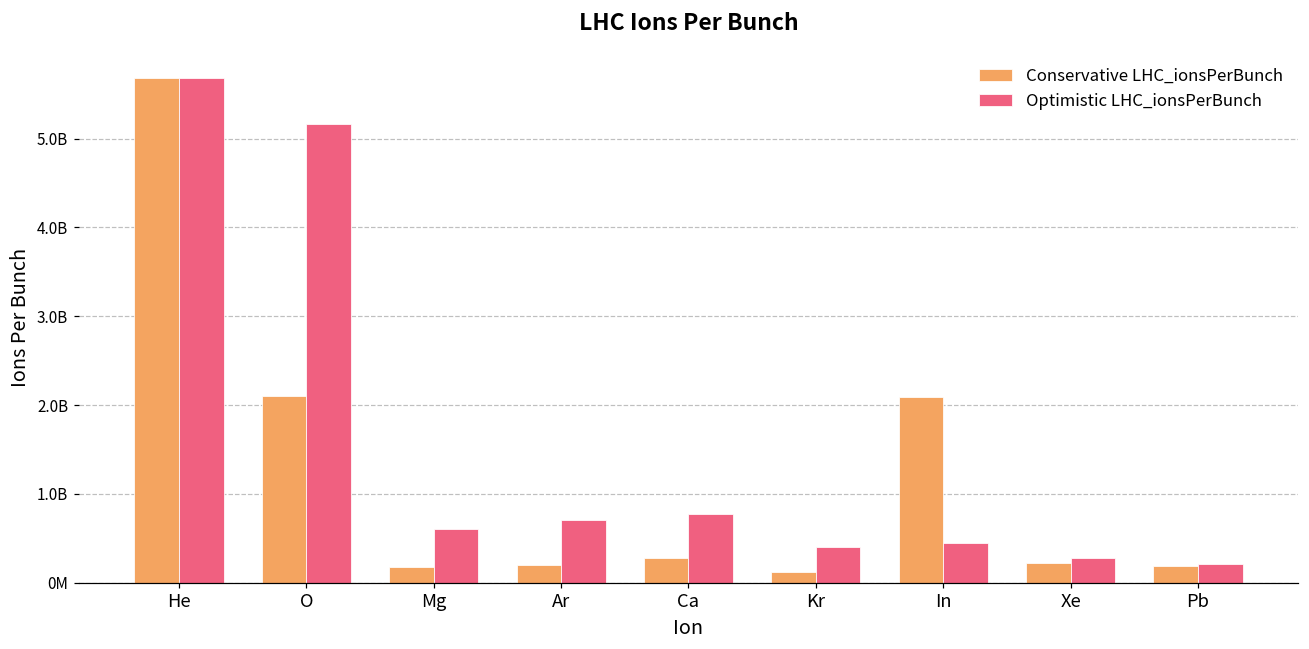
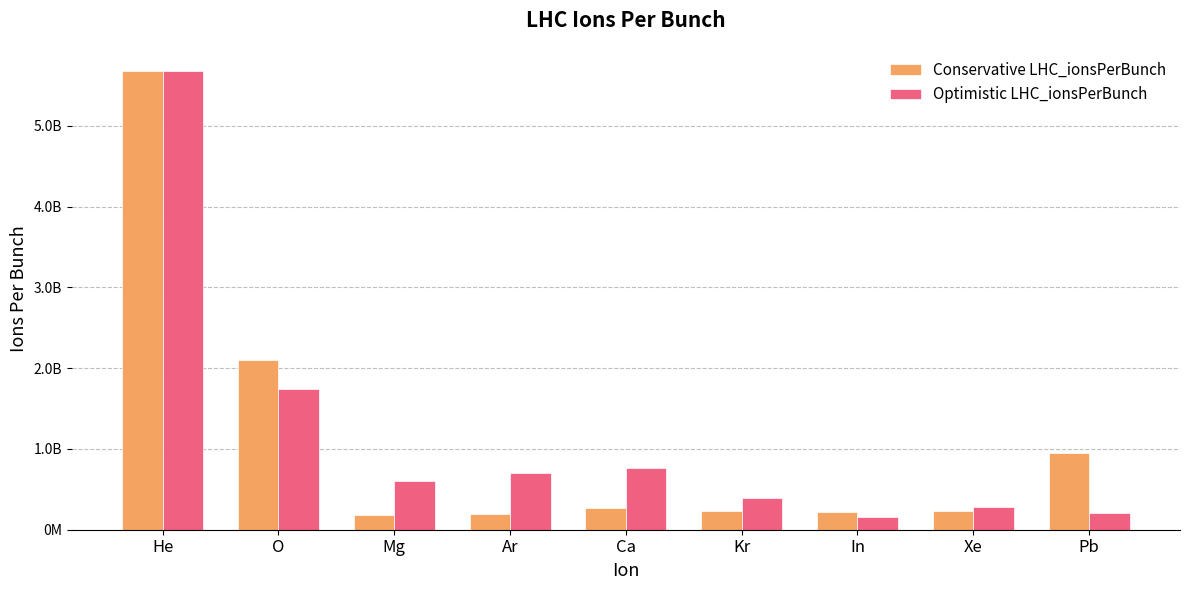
Optimistic LHC_ionsPerBunch, O: 5200000000 -> 1700000000
Conservative LHC_ionsPerBunch, Kr: 100000000 -> 200000000
Conservative LHC_ionsPerBunch, In: 2100000000 -> 200000000
Optimistic LHC_ionsPerBunch, In: 400000000 -> 200000000
Conservative LHC_ionsPerBunch, Pb: 200000000 -> 1000000000
